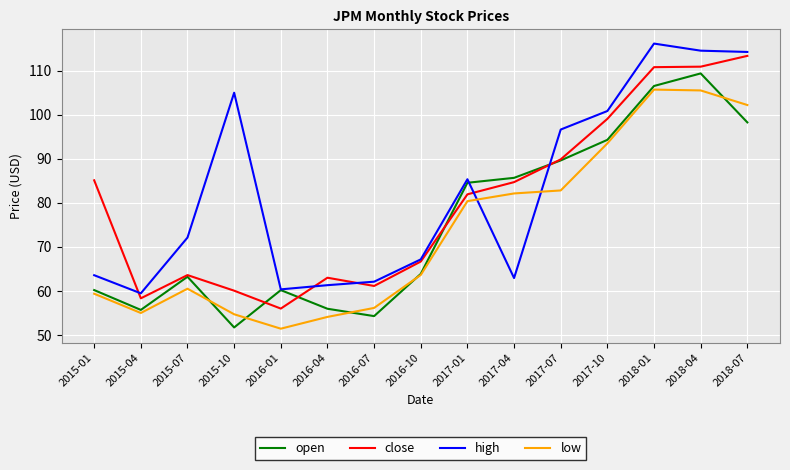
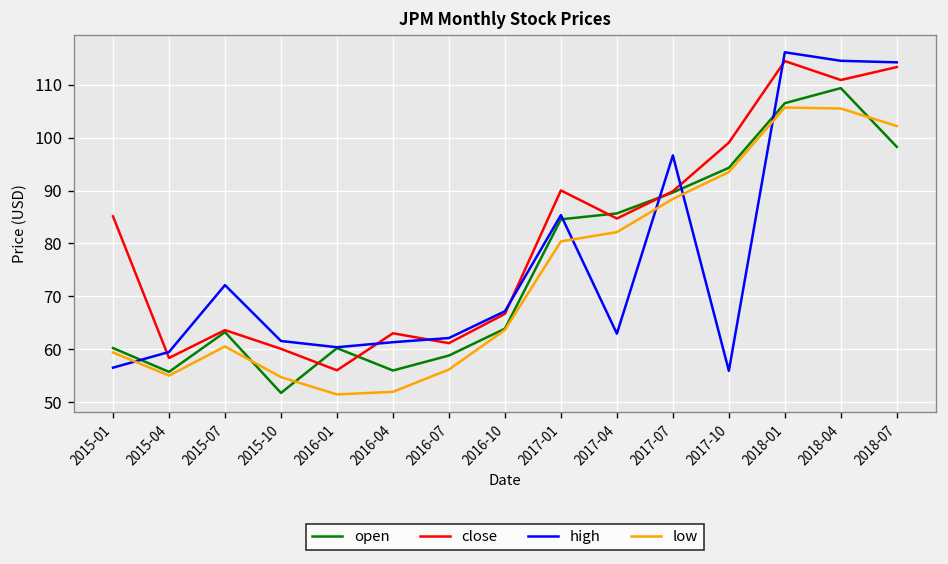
high, 2015-01: 64 -> 57
high, 2015-10: 105 -> 62
low, 2016-04: 54 -> 52
open, 2016-07: 54 -> 59
close, 2017-01: 82 -> 90
low, 2017-07: 83 -> 88
high, 2017-10: 101 -> 56
close, 2018-01: 111 -> 114
